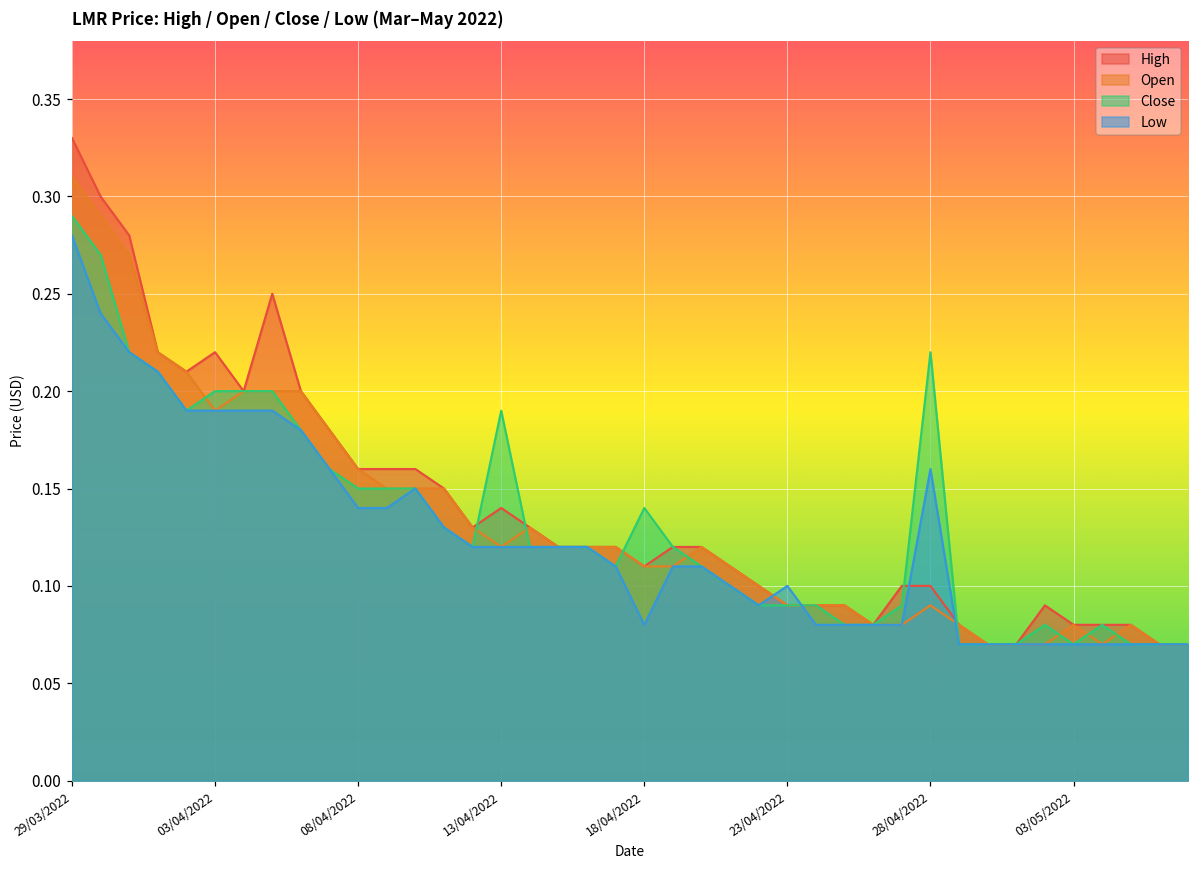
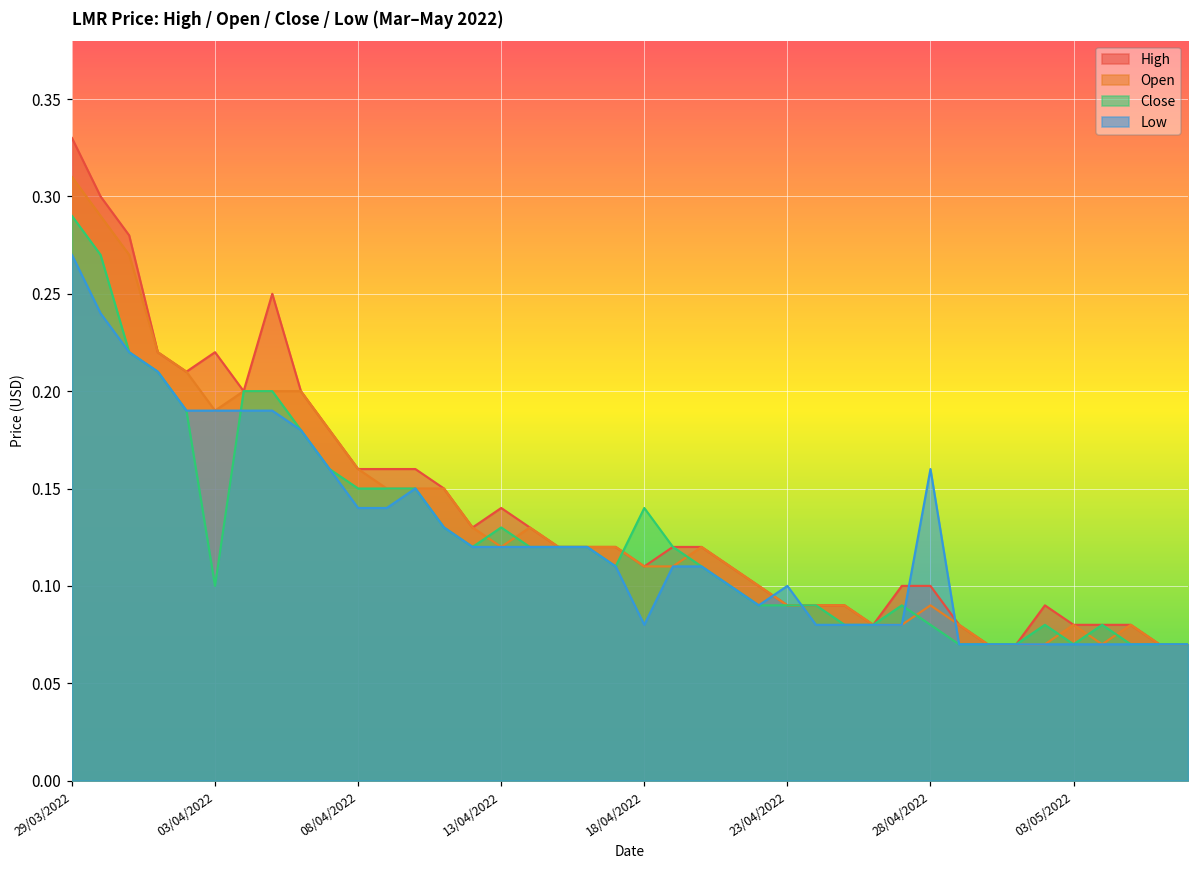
Low, 29/03/2022: 0.28 -> 0.27
Close, 03/04/2022: 0.2 -> 0.1
Close, 13/04/2022: 0.19 -> 0.13
Close, 28/04/2022: 0.22 -> 0.08
